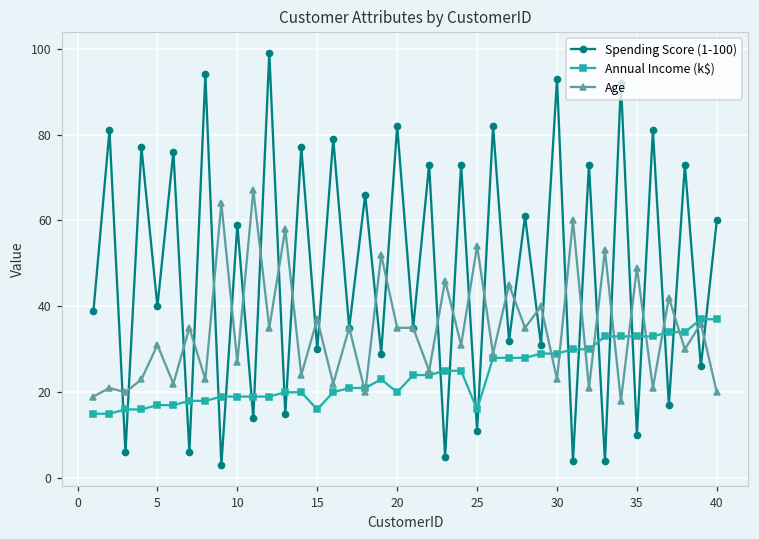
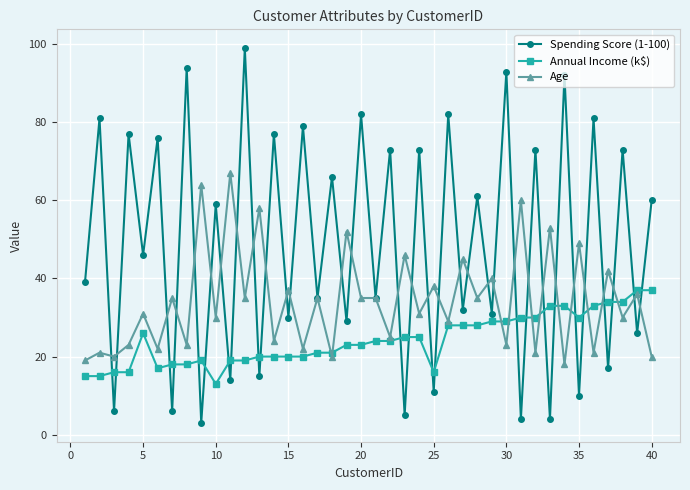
Spending Score (1-100), 5: 40 -> 46
Annual Income (k$), 5: 17 -> 26
Annual Income (k$), 10: 19 -> 13
Age, 10: 27 -> 30
Annual Income (k$), 15: 16 -> 20
Annual Income (k$), 20: 20 -> 23
Age, 25: 54 -> 38
Annual Income (k$), 35: 33 -> 30
